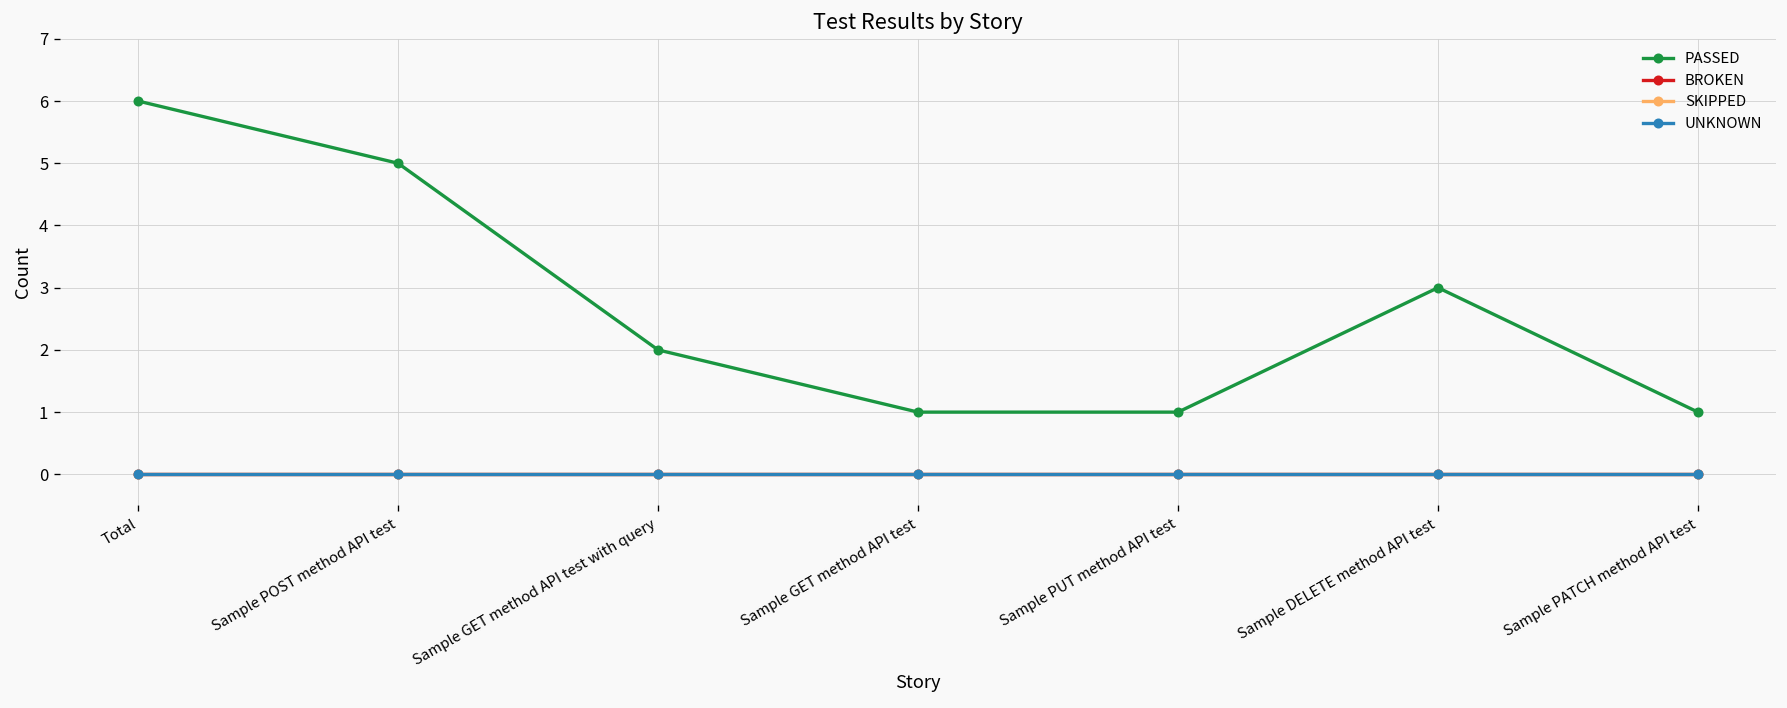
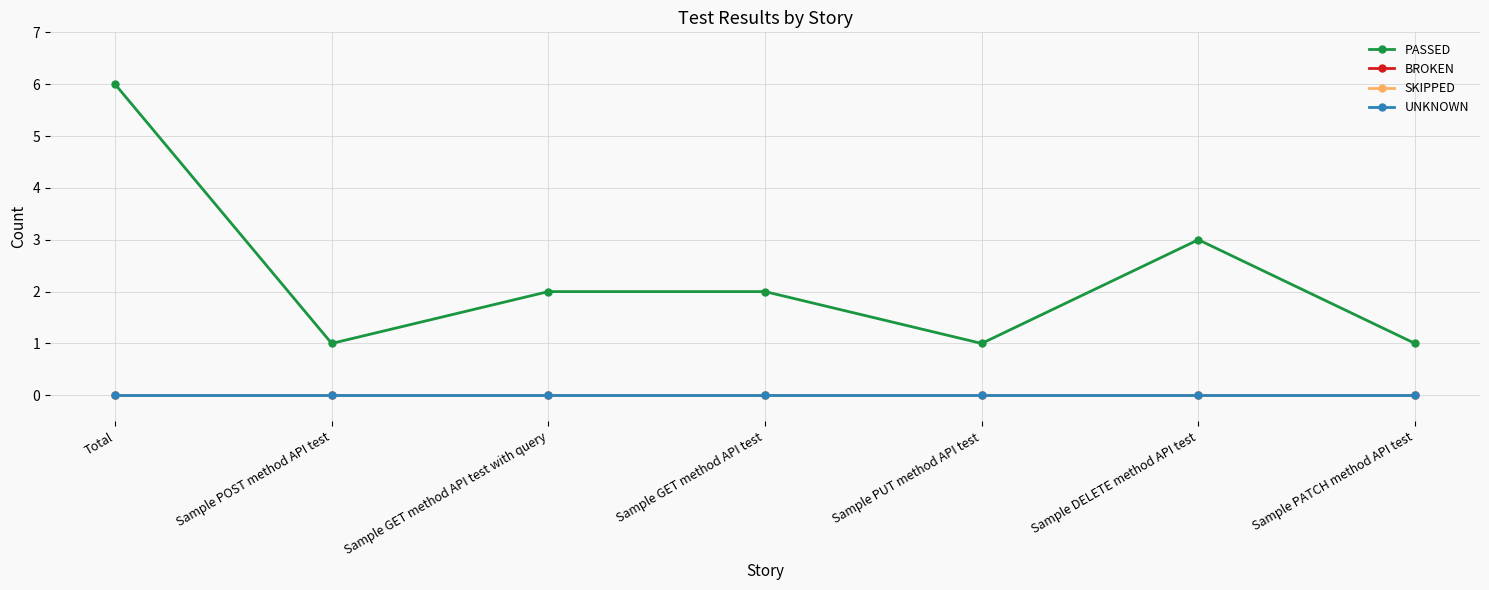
PASSED, Sample POST method API test: 5 -> 1
PASSED, Sample GET method API test: 1 -> 2
